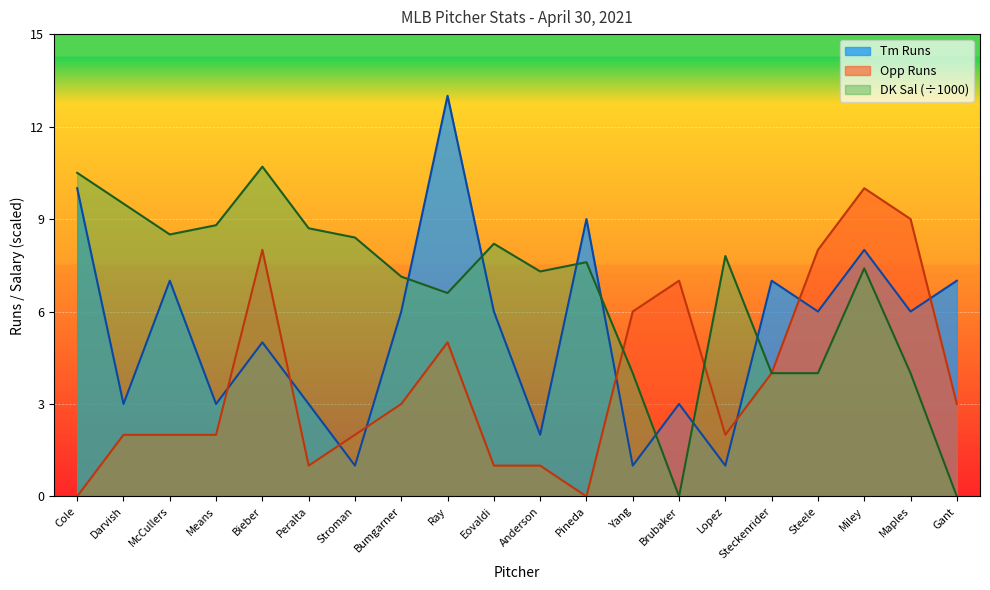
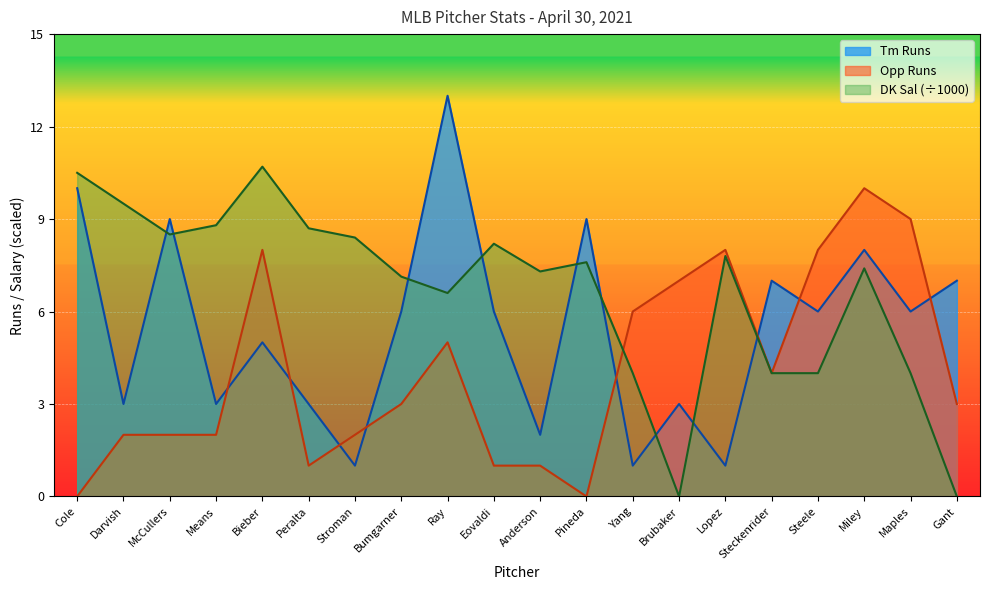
Tm Runs, McCullers: 7 -> 9
Opp Runs, Lopez: 2 -> 8
